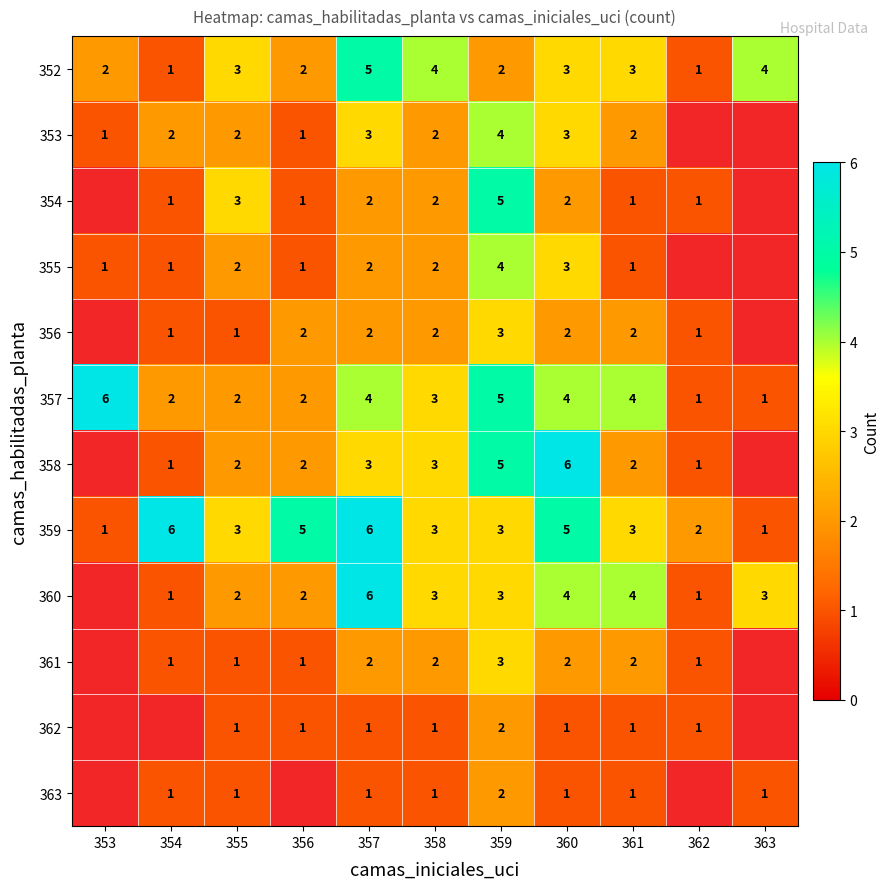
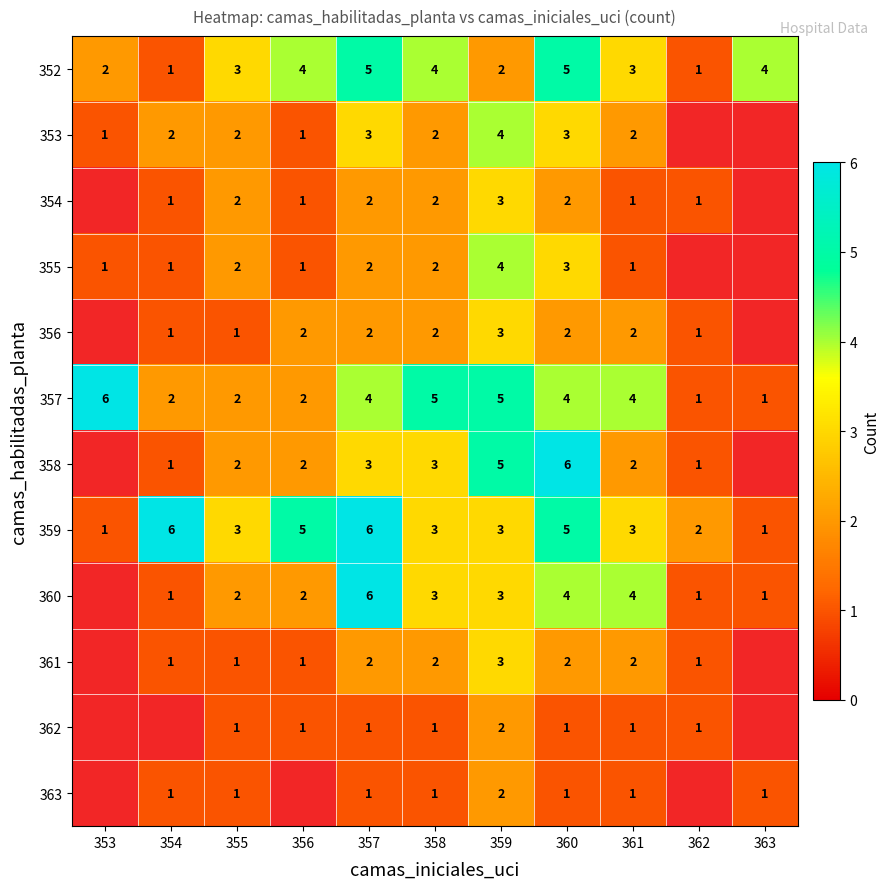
352, 356: 2 -> 4
352, 360: 3 -> 5
354, 355: 3 -> 2
354, 359: 5 -> 3
357, 358: 3 -> 5
360, 363: 3 -> 1
